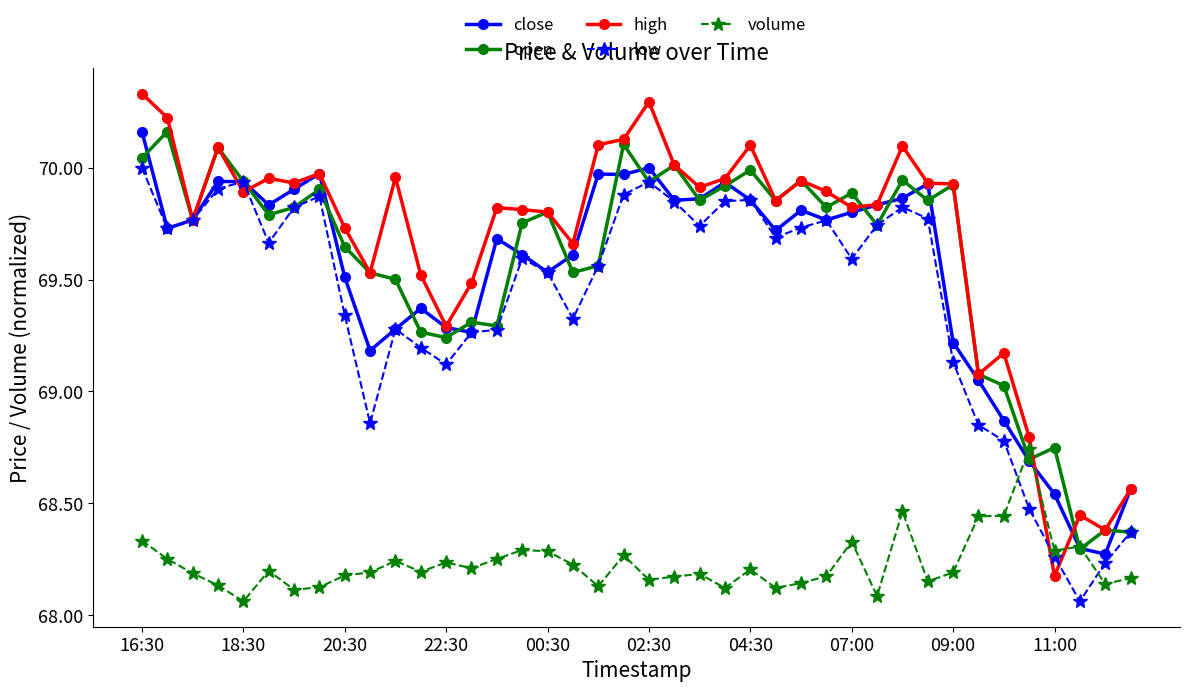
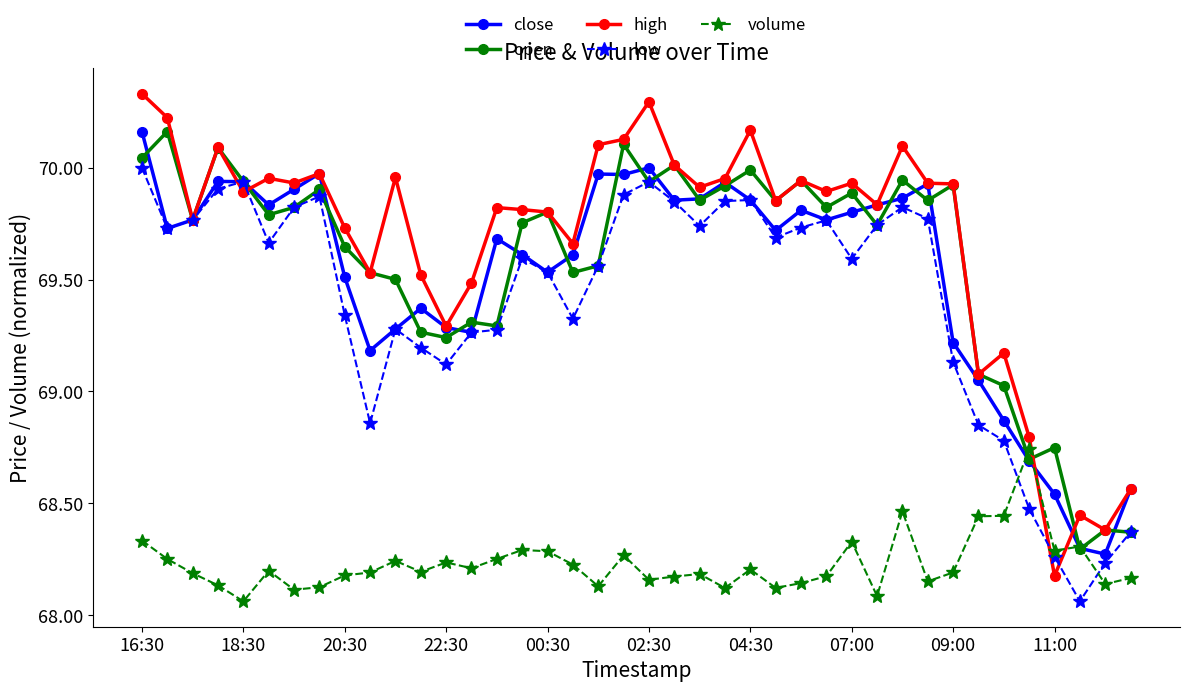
high, 04:30: 70.10 -> 70.17
high, 07:00: 69.82 -> 69.93
